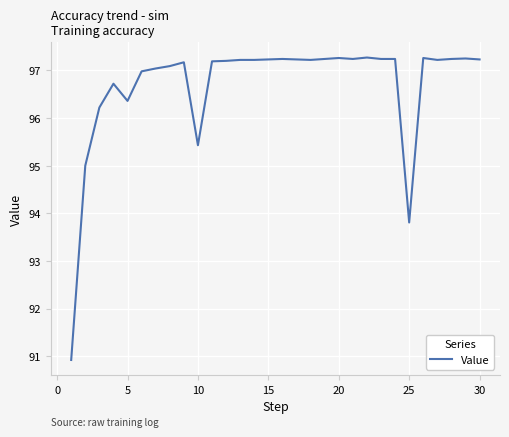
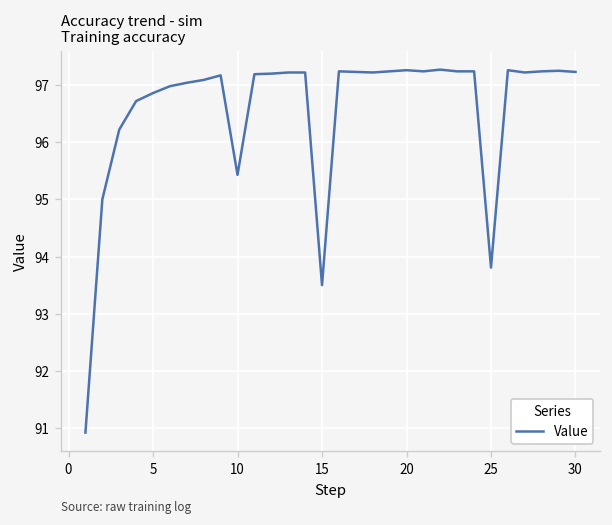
5: 96.4 -> 96.9
15: 97.2 -> 93.5
